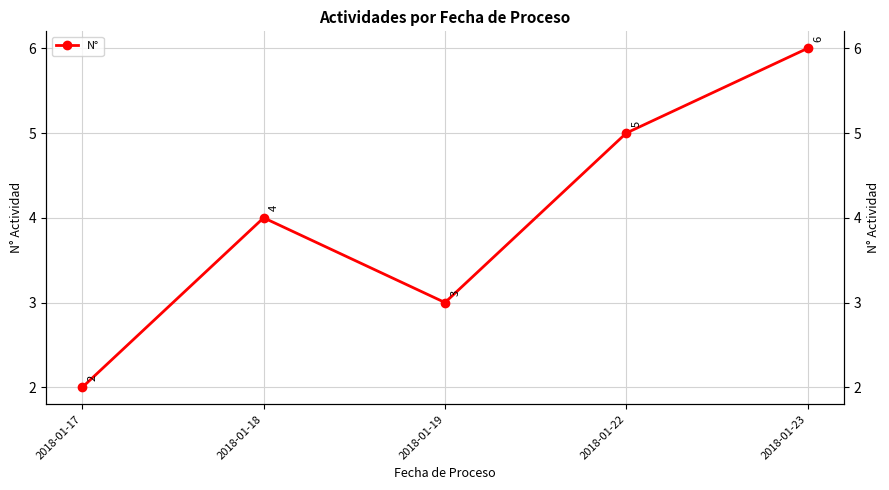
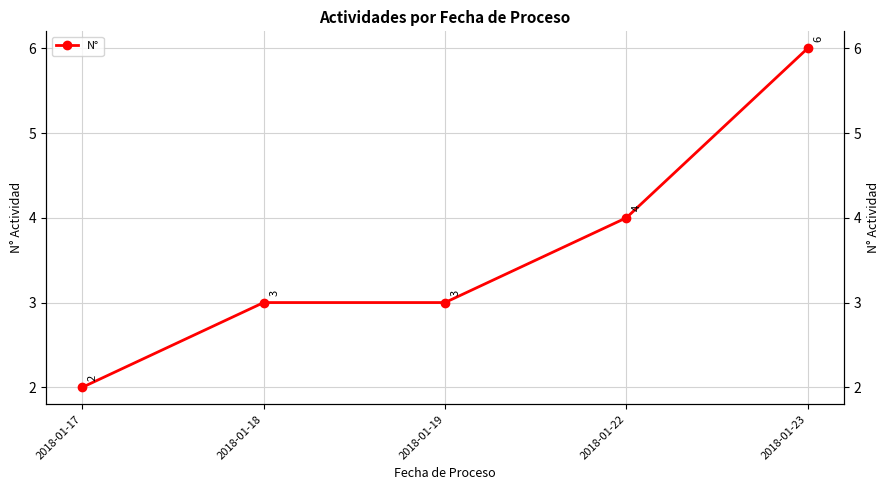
2018-01-18: 4 -> 3
2018-01-22: 5 -> 4
